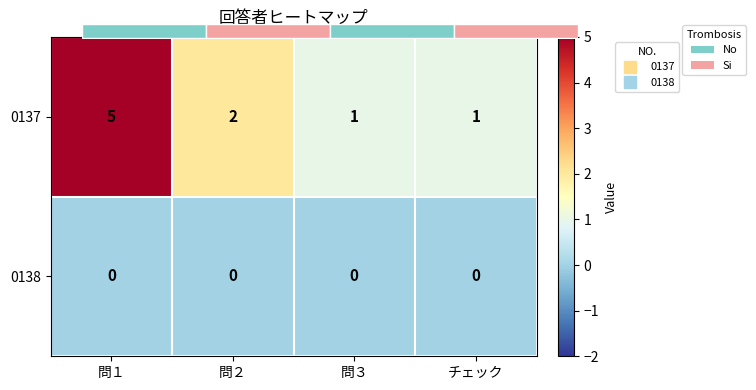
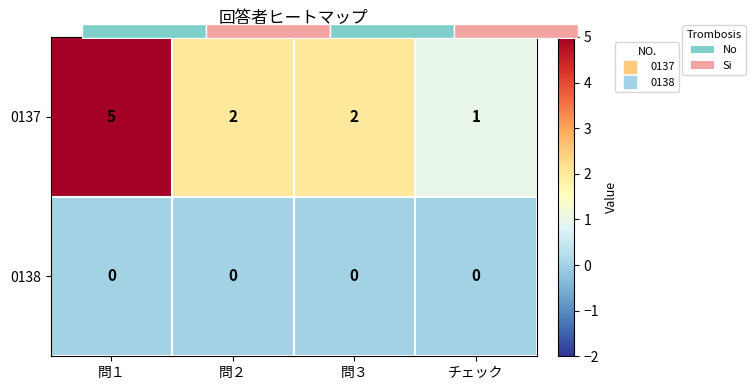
回答者ヒートマップ, 0137, 問３: 1 -> 2
